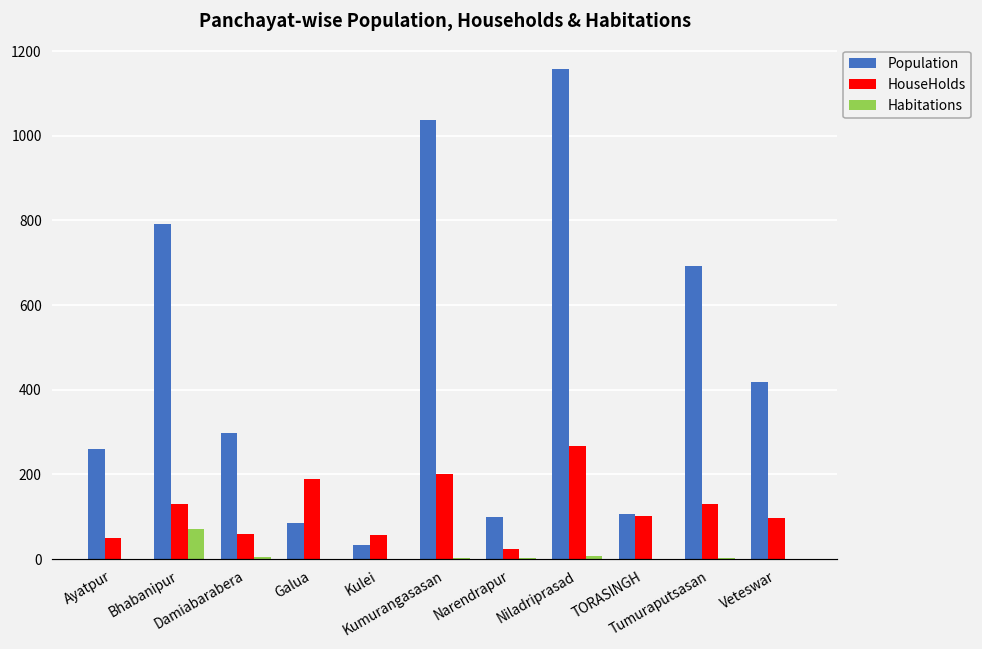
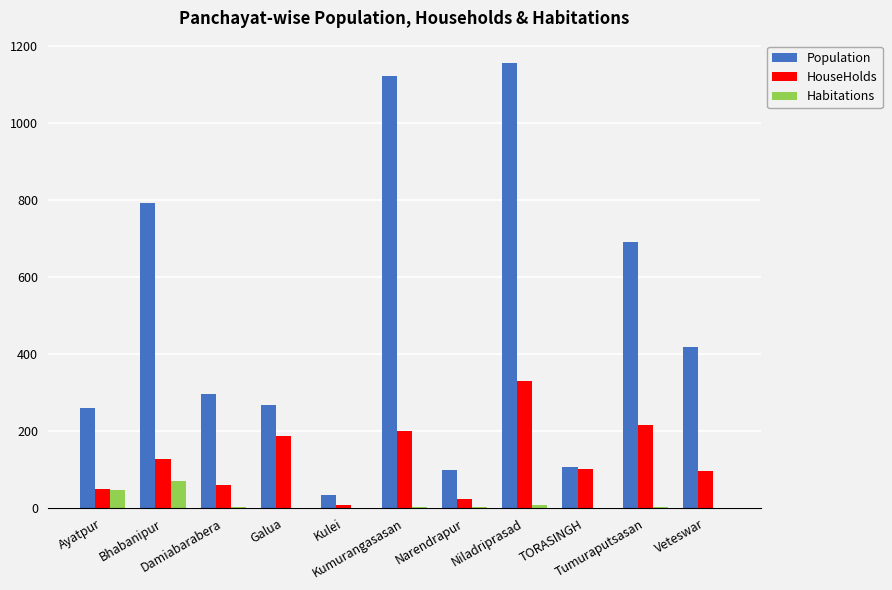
Habitations, Ayatpur: 0 -> 50
Population, Galua: 90 -> 270
HouseHolds, Kulei: 60 -> 10
Population, Kumurangasasan: 1040 -> 1120
HouseHolds, Niladriprasad: 270 -> 330
HouseHolds, Tumuraputsasan: 130 -> 220
